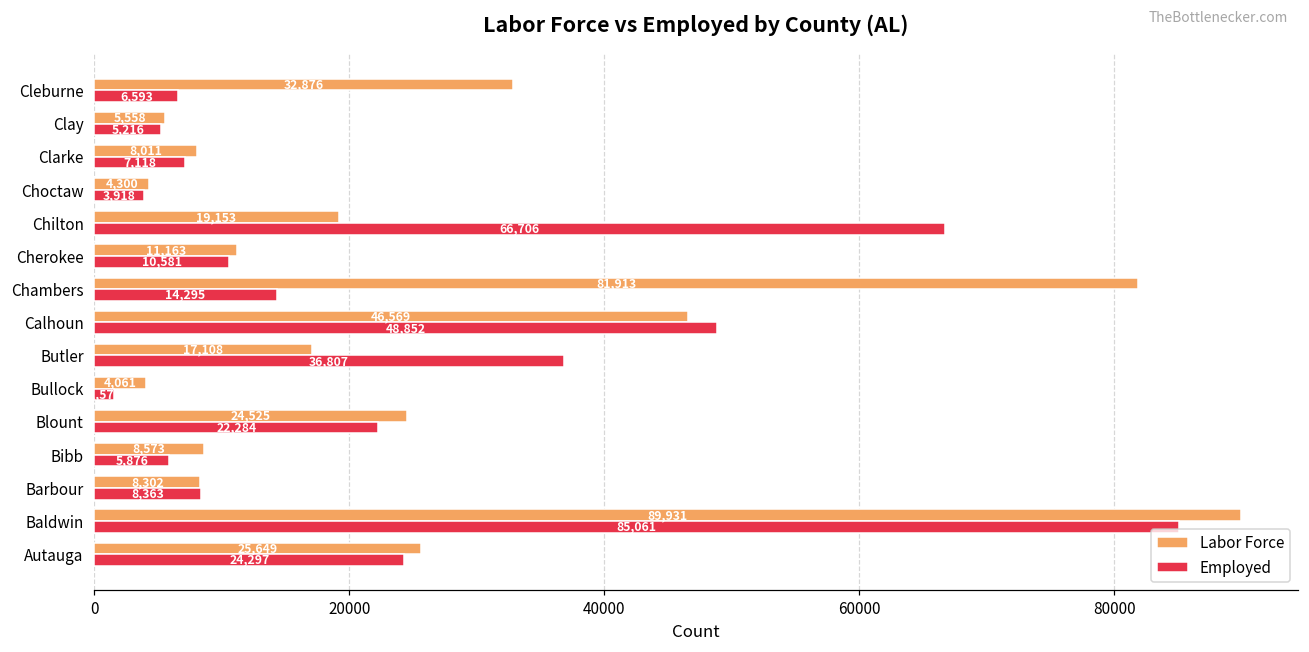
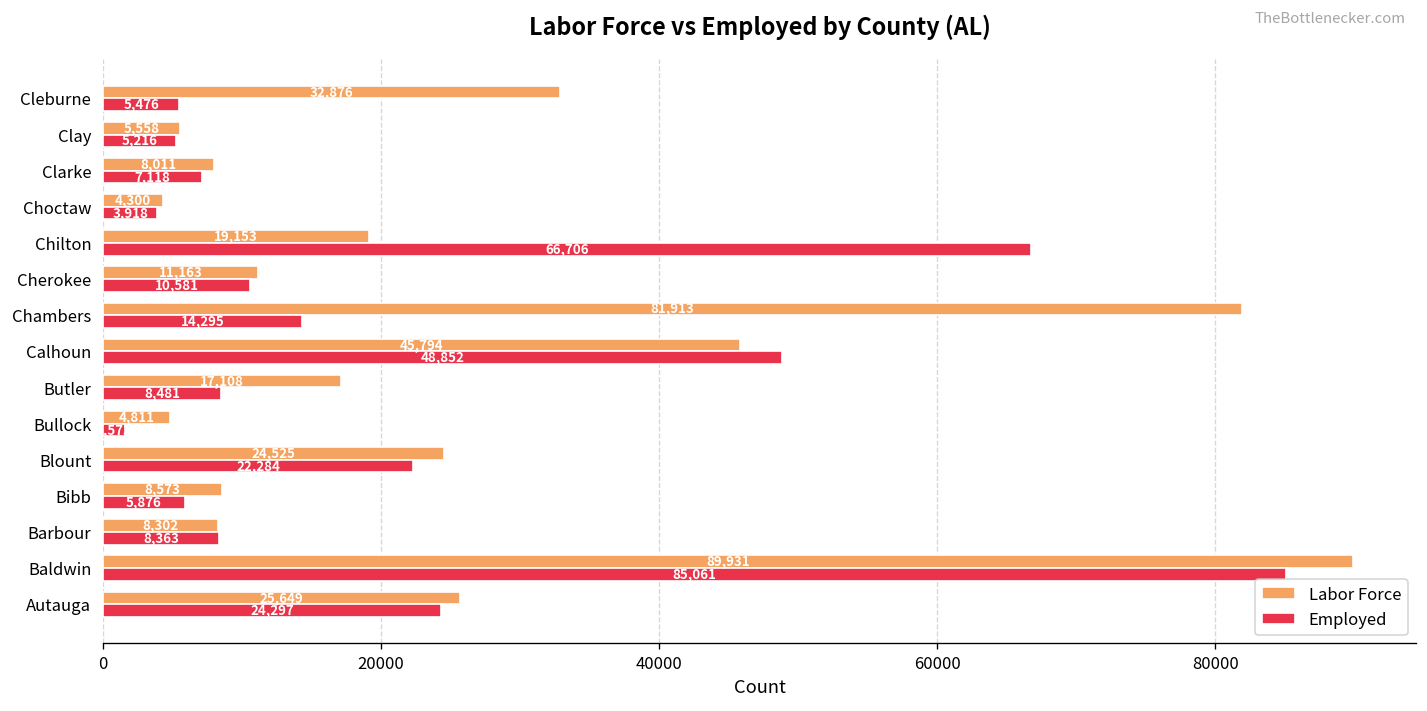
Employed, Cleburne: 6,593 -> 5,476
Labor Force, Calhoun: 46,569 -> 45,794
Employed, Butler: 36,807 -> 8,481
Labor Force, Bullock: 4,061 -> 4,811
